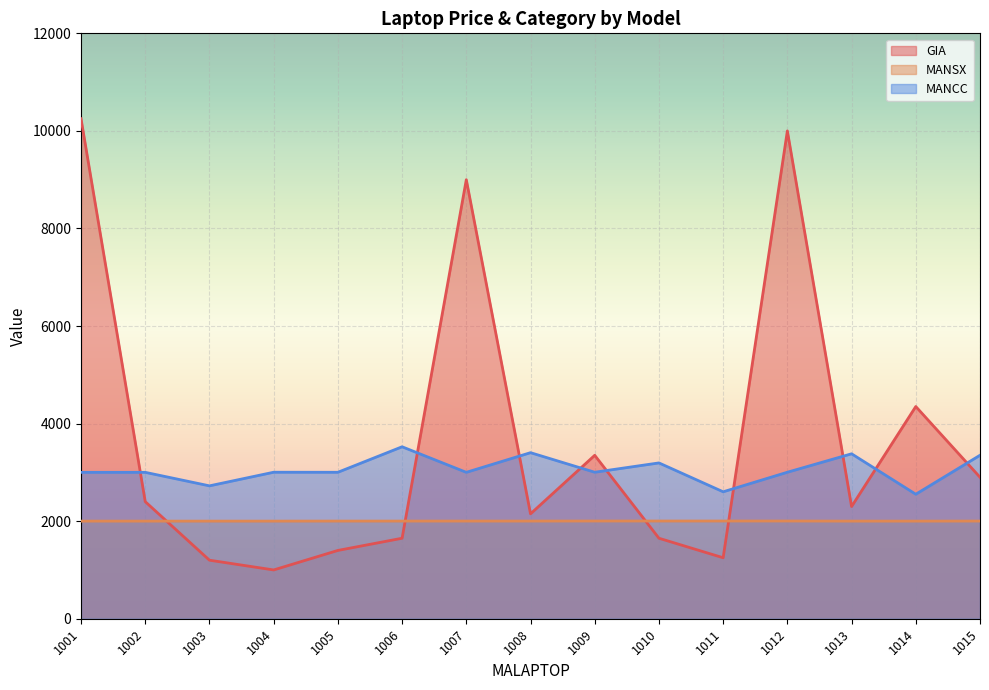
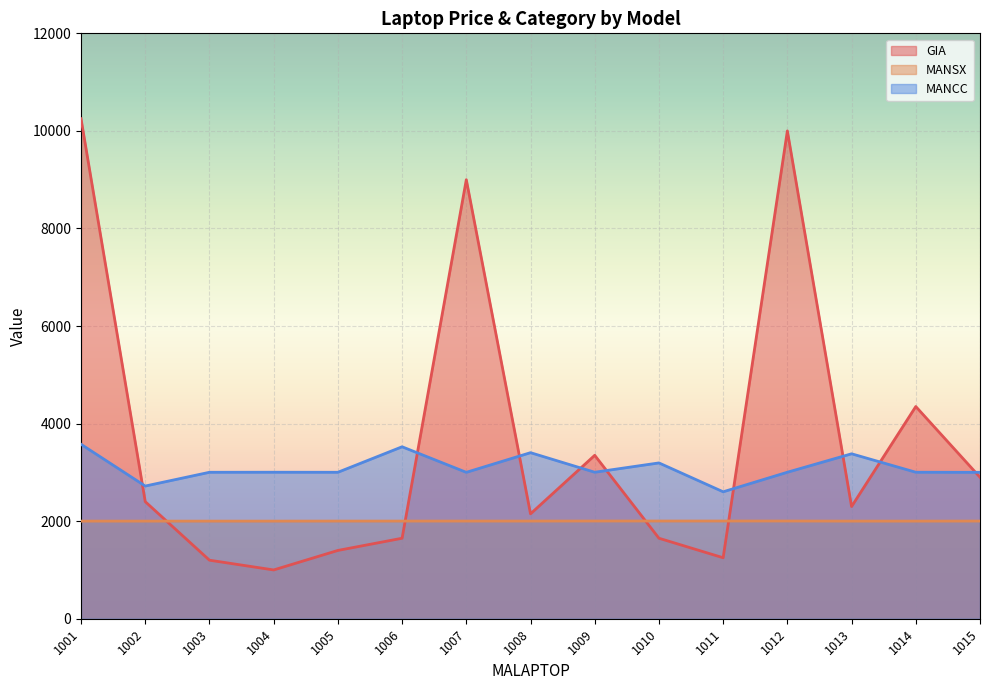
MANCC, 1001: 3000 -> 3600
MANCC, 1002: 3000 -> 2700
MANCC, 1003: 2700 -> 3000
MANCC, 1014: 2600 -> 3000
MANCC, 1015: 3400 -> 3000
